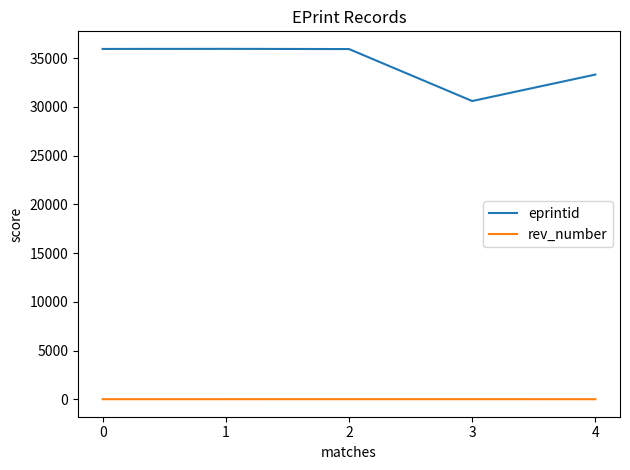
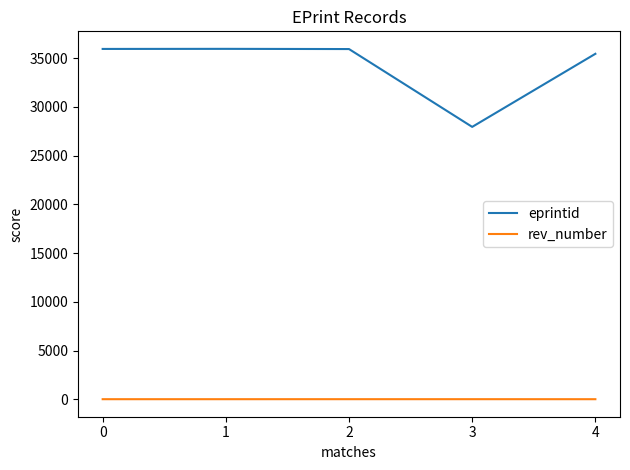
eprintid, 3: 31000 -> 28000
eprintid, 4: 33000 -> 35000
